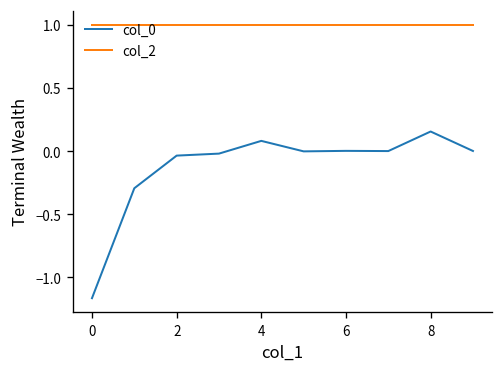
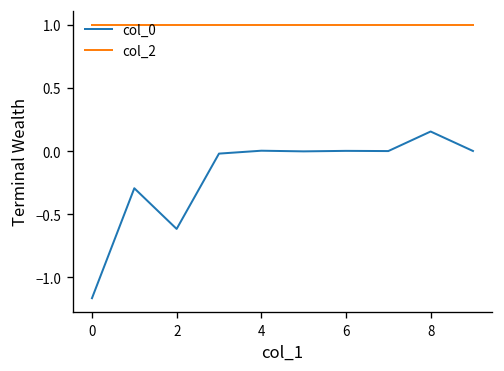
col_0, 2: -0.04 -> -0.62
col_0, 4: 0.08 -> 0.00
